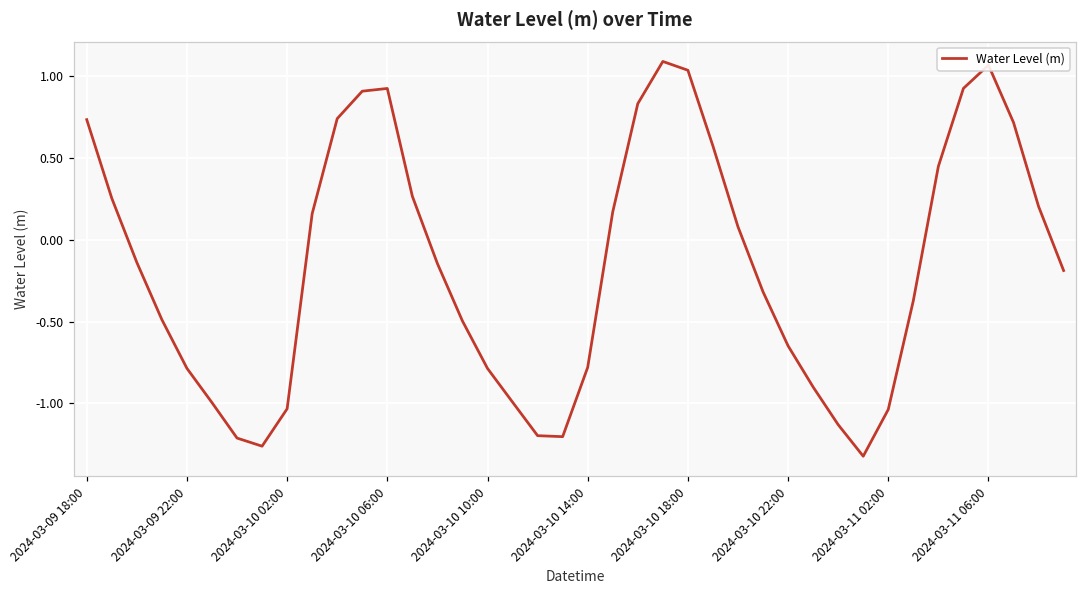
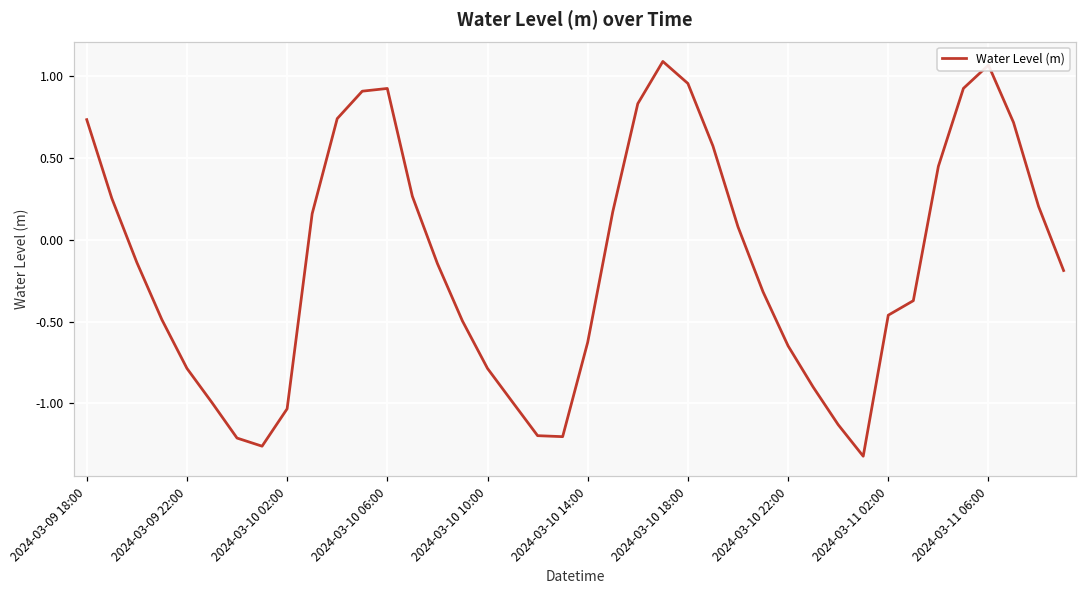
2024-03-10 14:00: -0.78 -> -0.63
2024-03-10 18:00: 1.04 -> 0.96
2024-03-11 02:00: -1.04 -> -0.46
